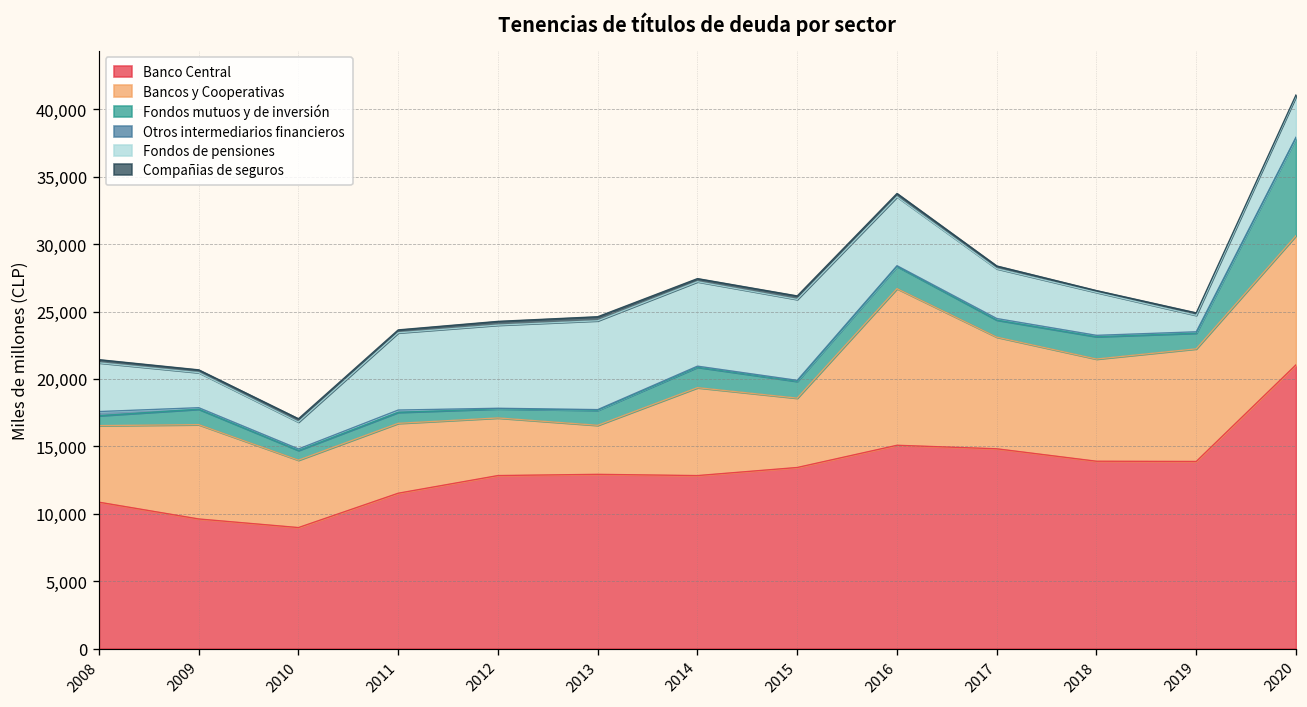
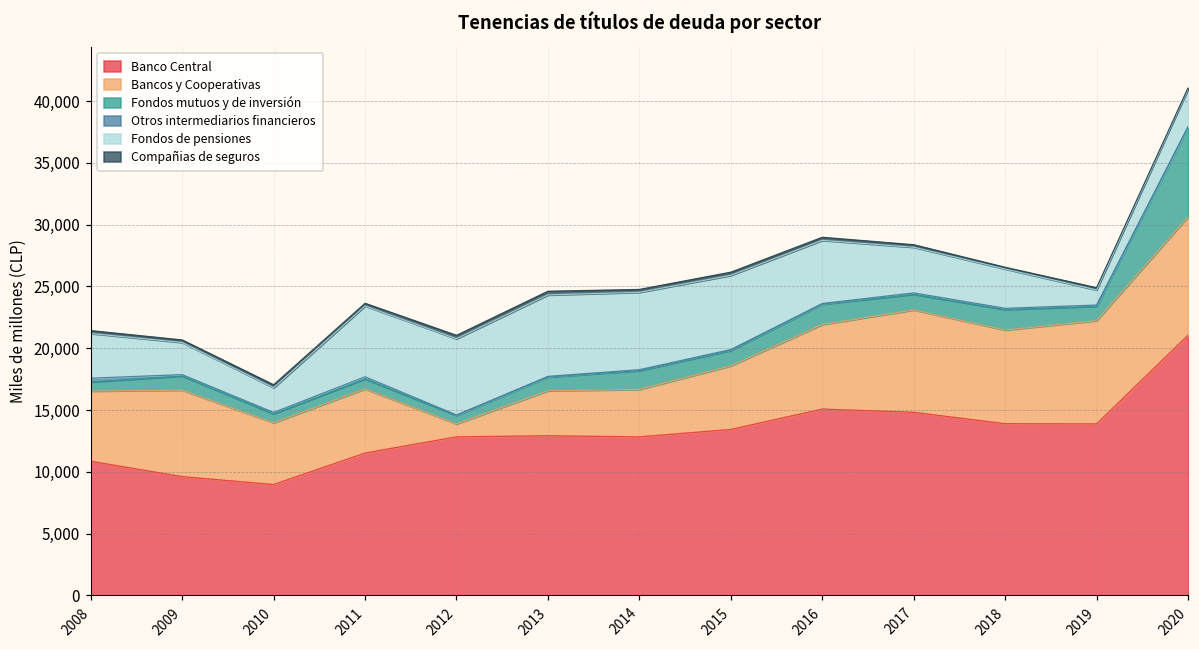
Bancos y Cooperativas, 2012: 4,300 -> 1,000
Bancos y Cooperativas, 2014: 6,500 -> 3,800
Bancos y Cooperativas, 2016: 11,600 -> 6,800
